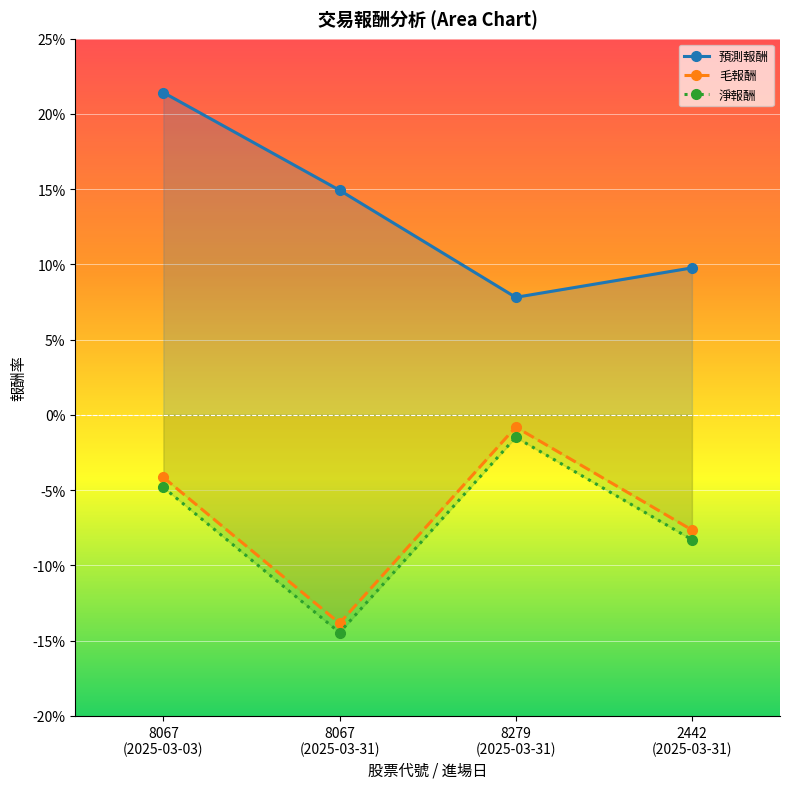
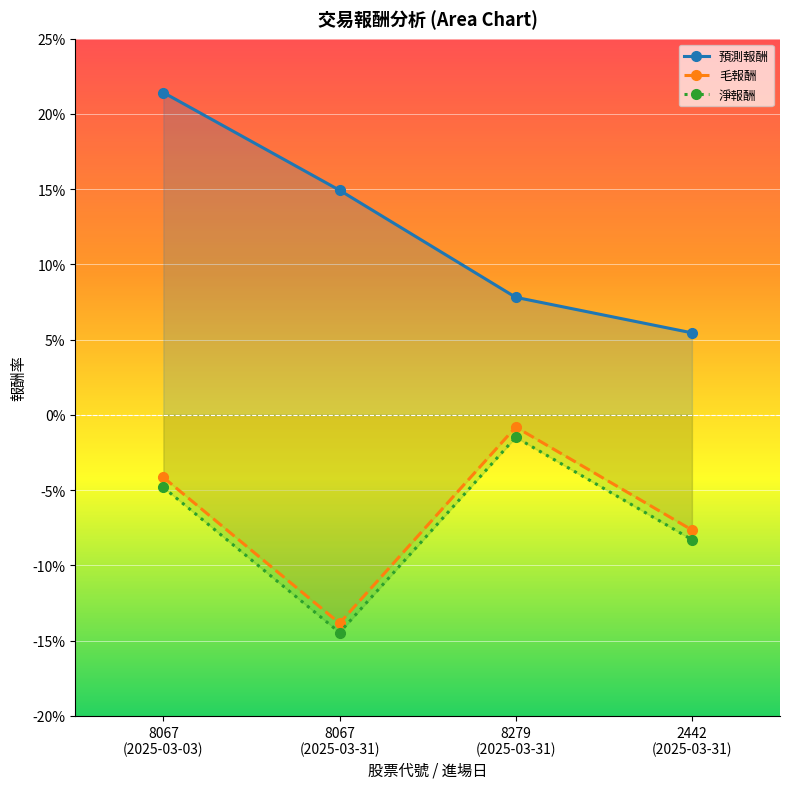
預測報酬, 2442 (2025-03-31): 9.8% -> 5.5%
